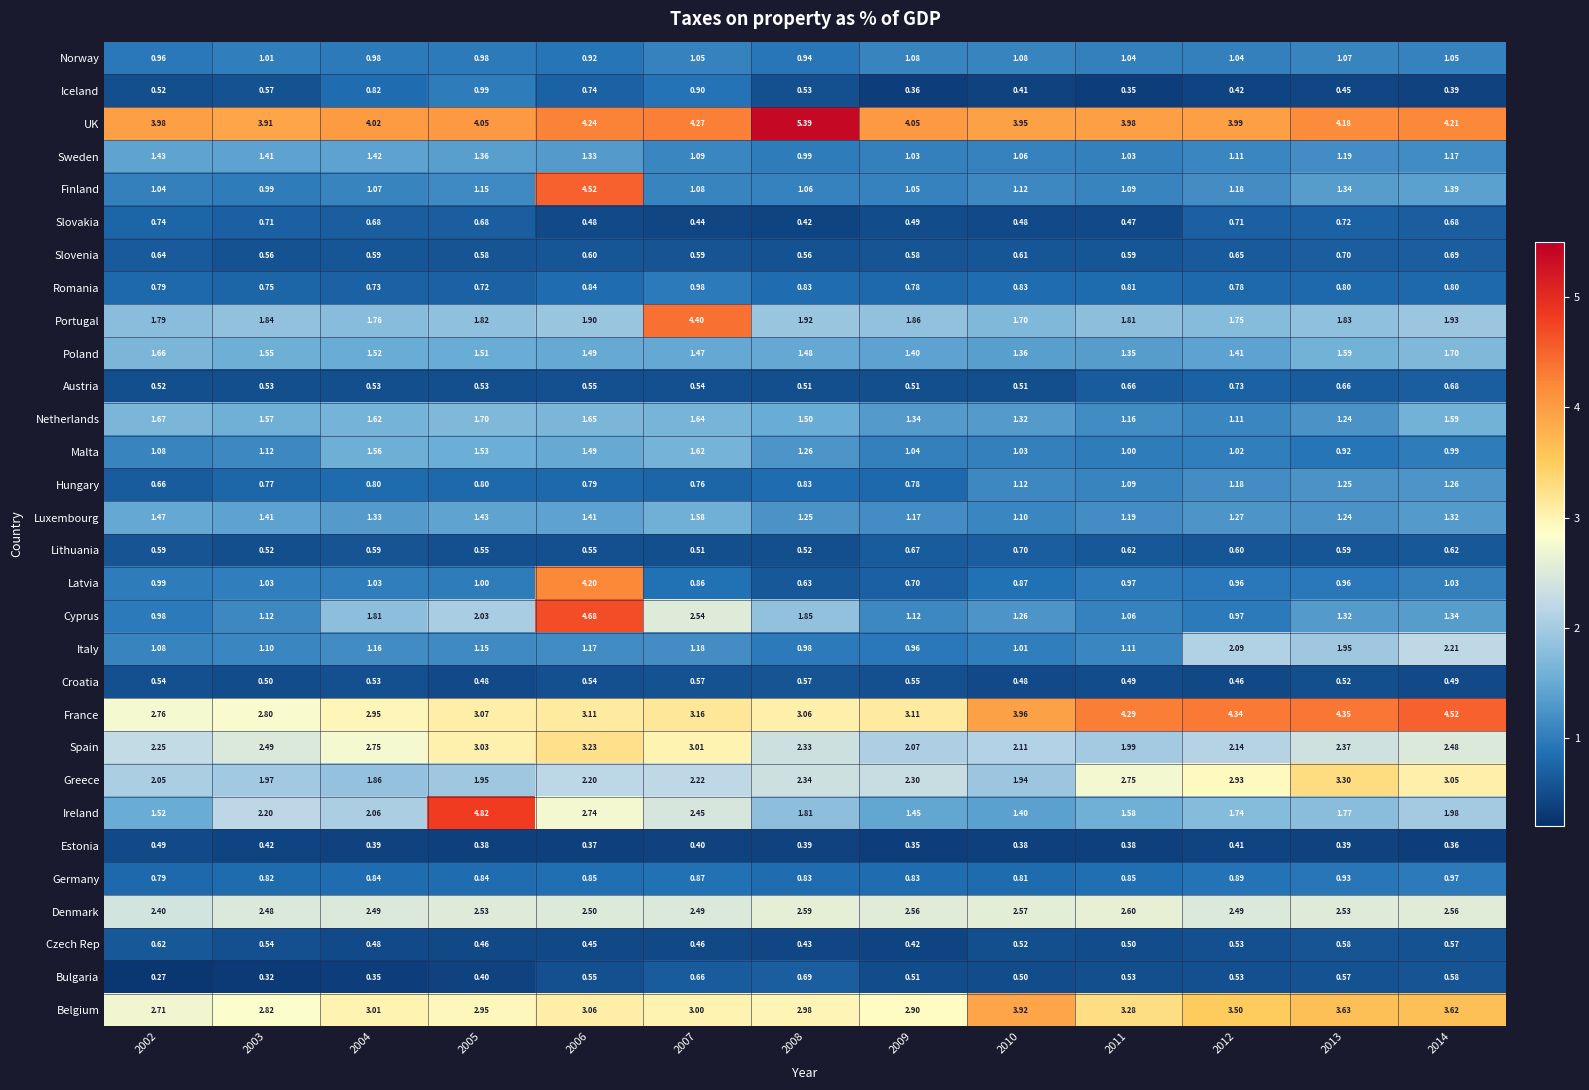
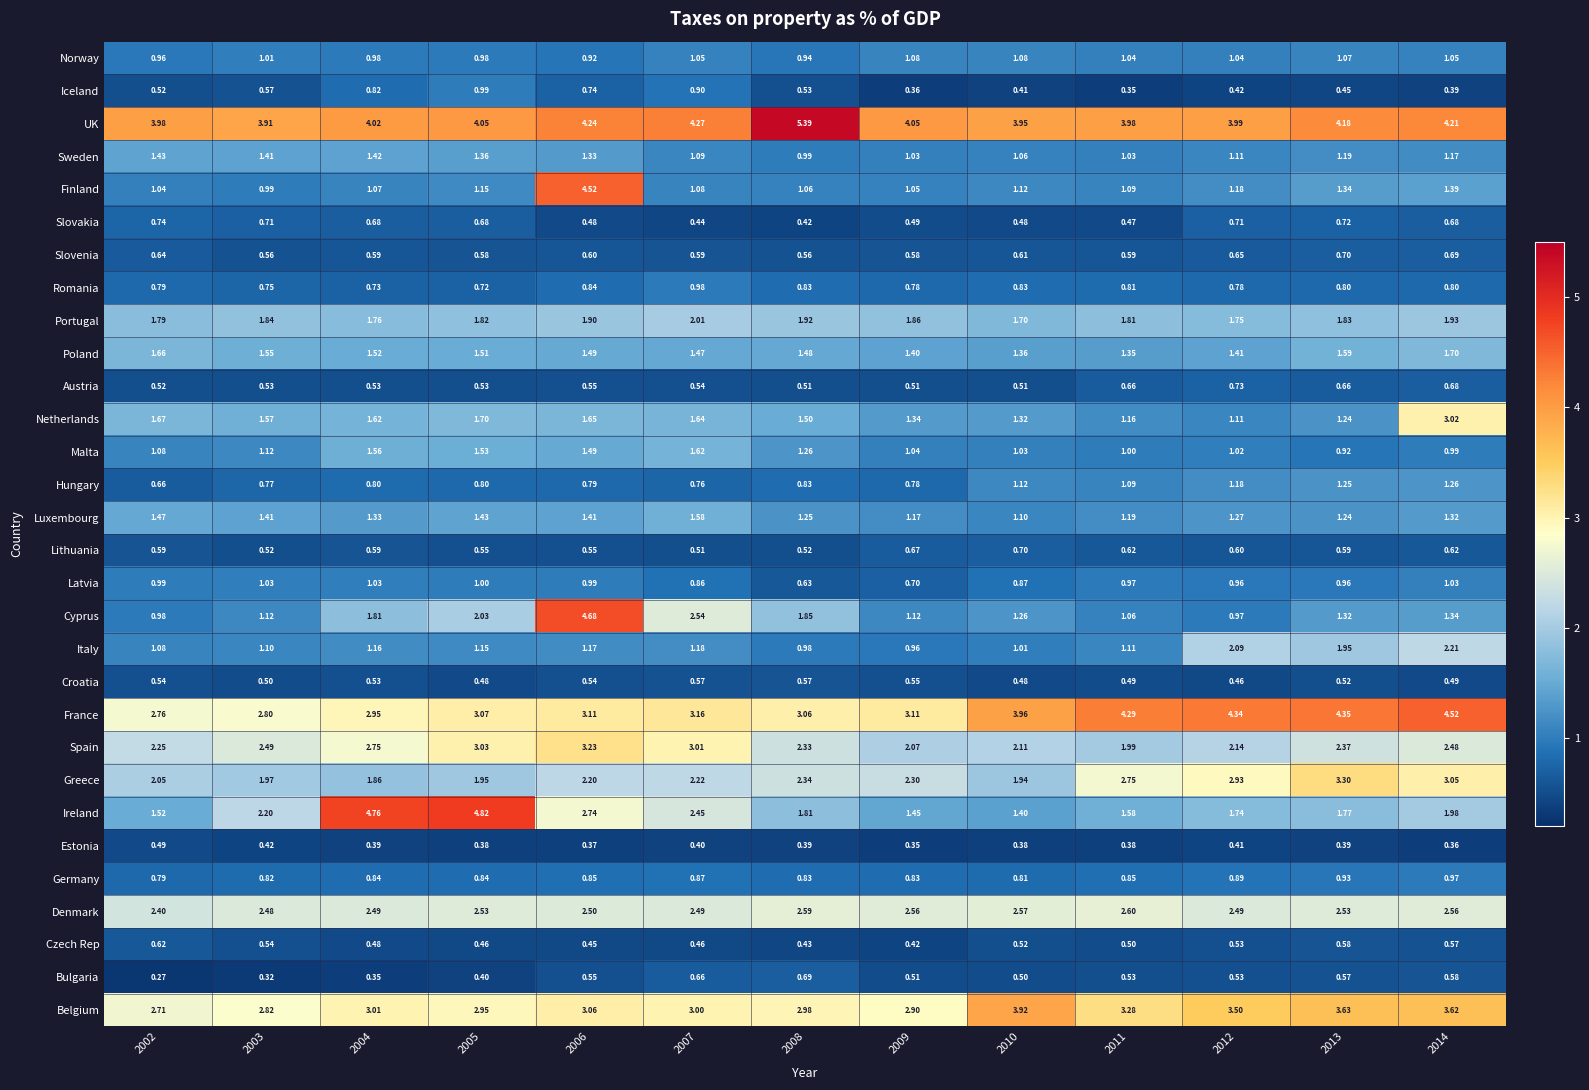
Portugal, 2007: 4.40 -> 2.01
Netherlands, 2014: 1.59 -> 3.02
Latvia, 2006: 4.20 -> 0.99
Ireland, 2004: 2.06 -> 4.76
